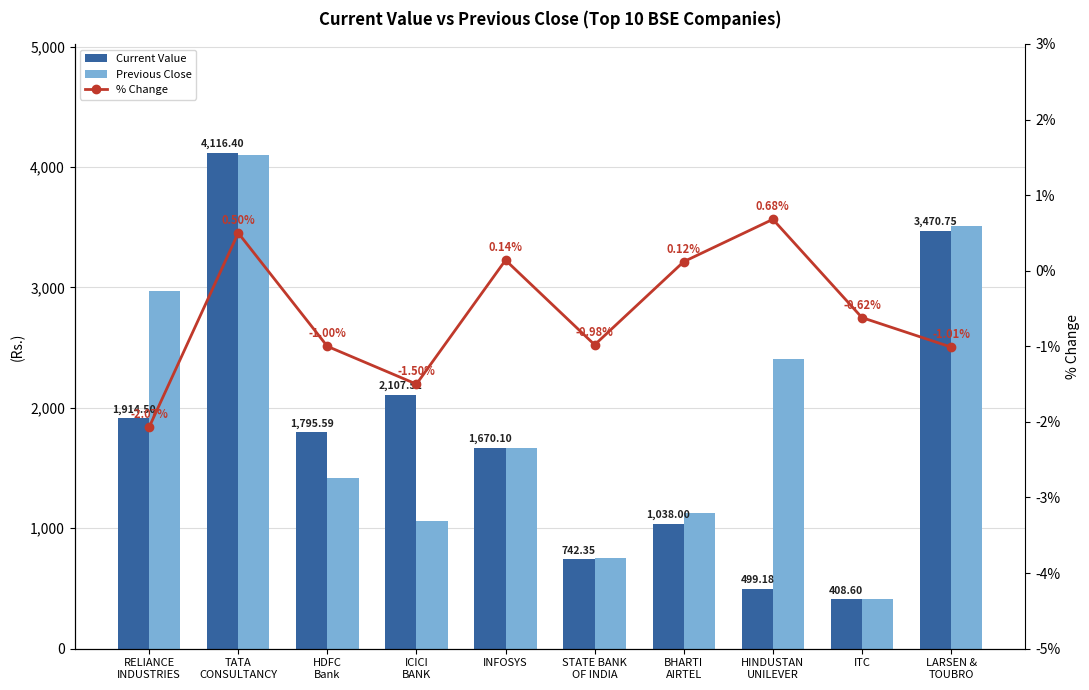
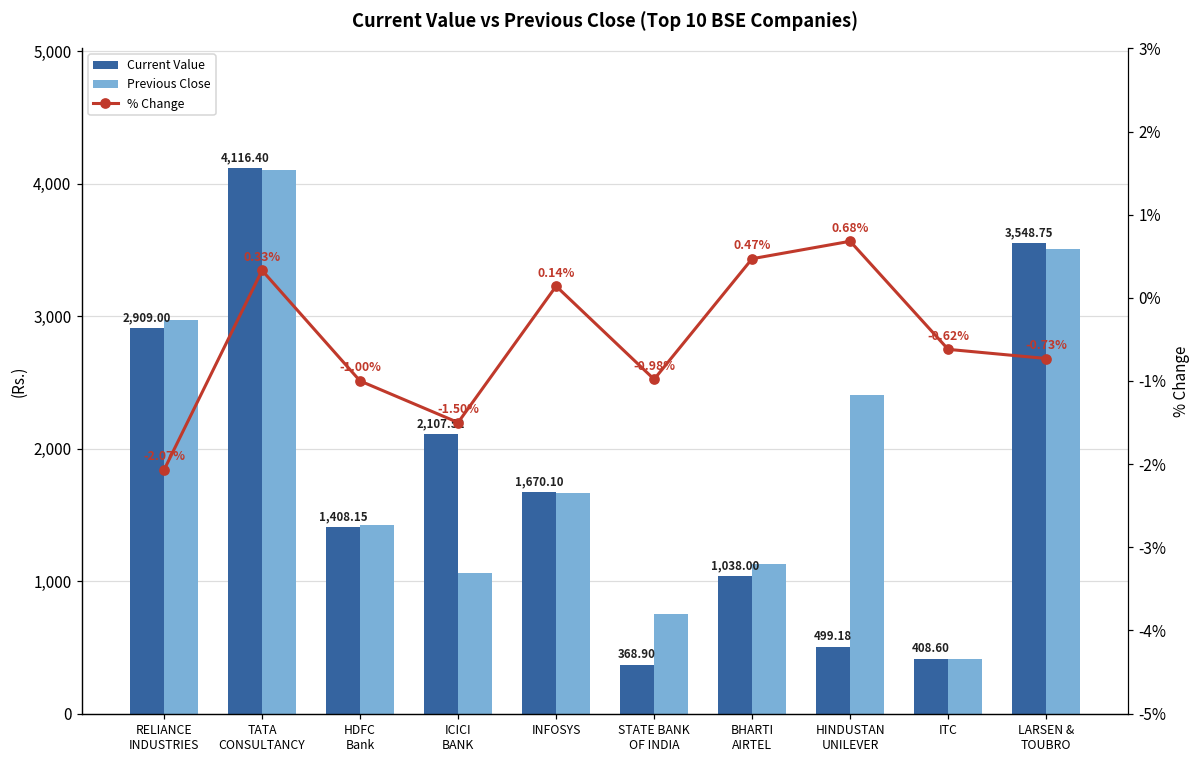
Current Value, RELIANCE INDUSTRIES: 1,914.50 -> 2,909.00
Current Value, HDFC Bank: 1,795.59 -> 1,408.15
Current Value, STATE BANK OF INDIA: 742.35 -> 368.90
Current Value, LARSEN & TOUBRO: 3,470.75 -> 3,548.75
% Change, TATA CONSULTANCY: 0.50% -> 0.33%
% Change, BHARTI AIRTEL: 0.12% -> 0.47%
% Change, LARSEN & TOUBRO: -1.01% -> -0.73%
